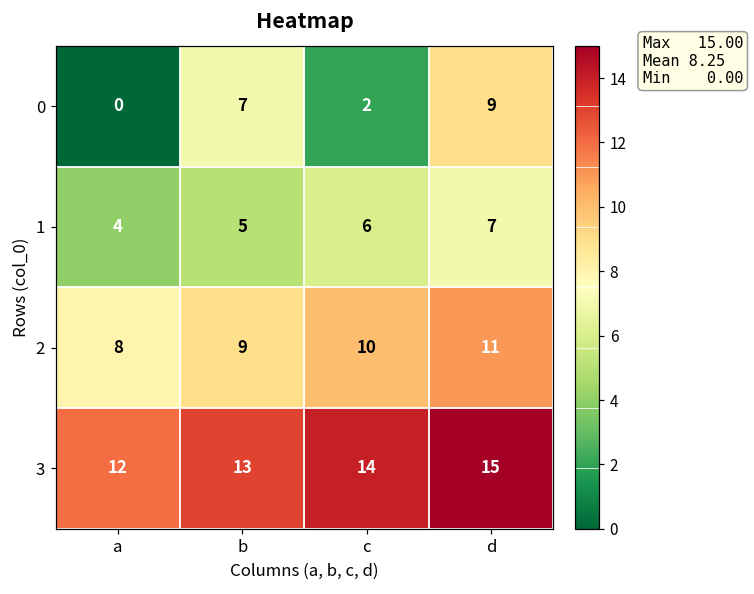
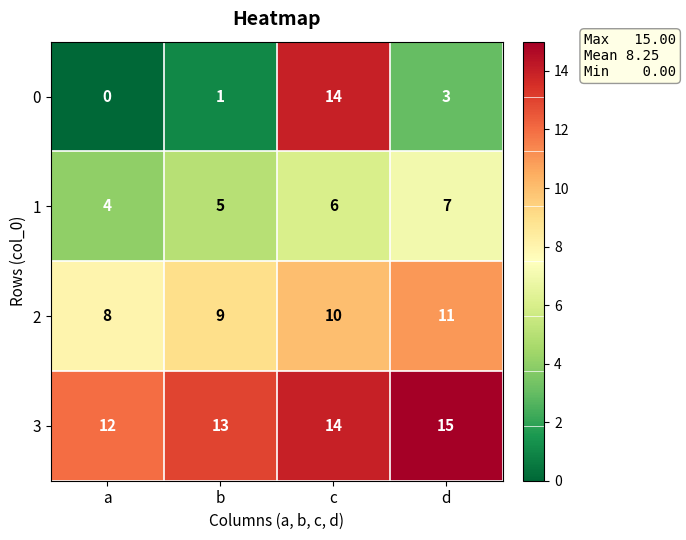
0, b: 7 -> 1
0, c: 2 -> 14
0, d: 9 -> 3
